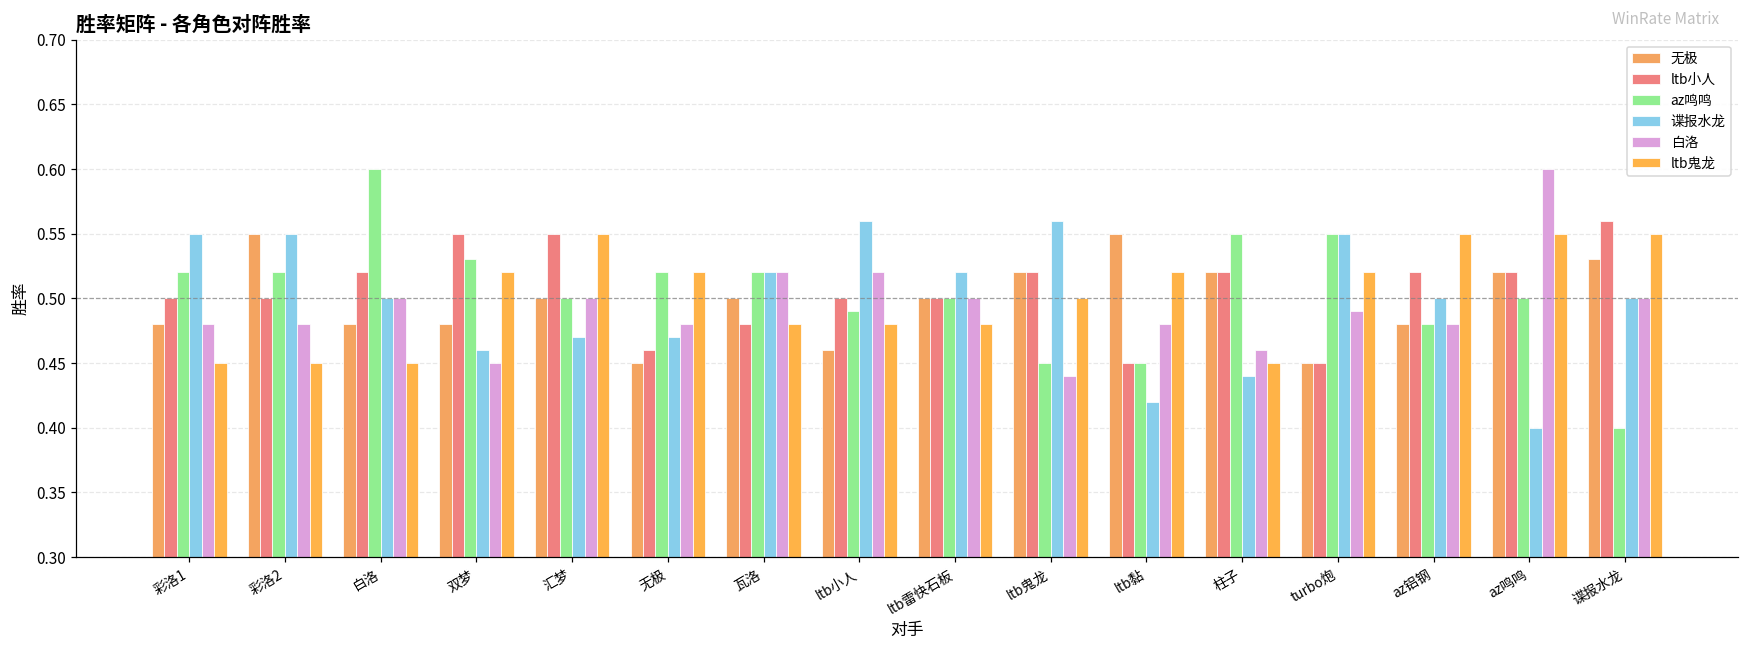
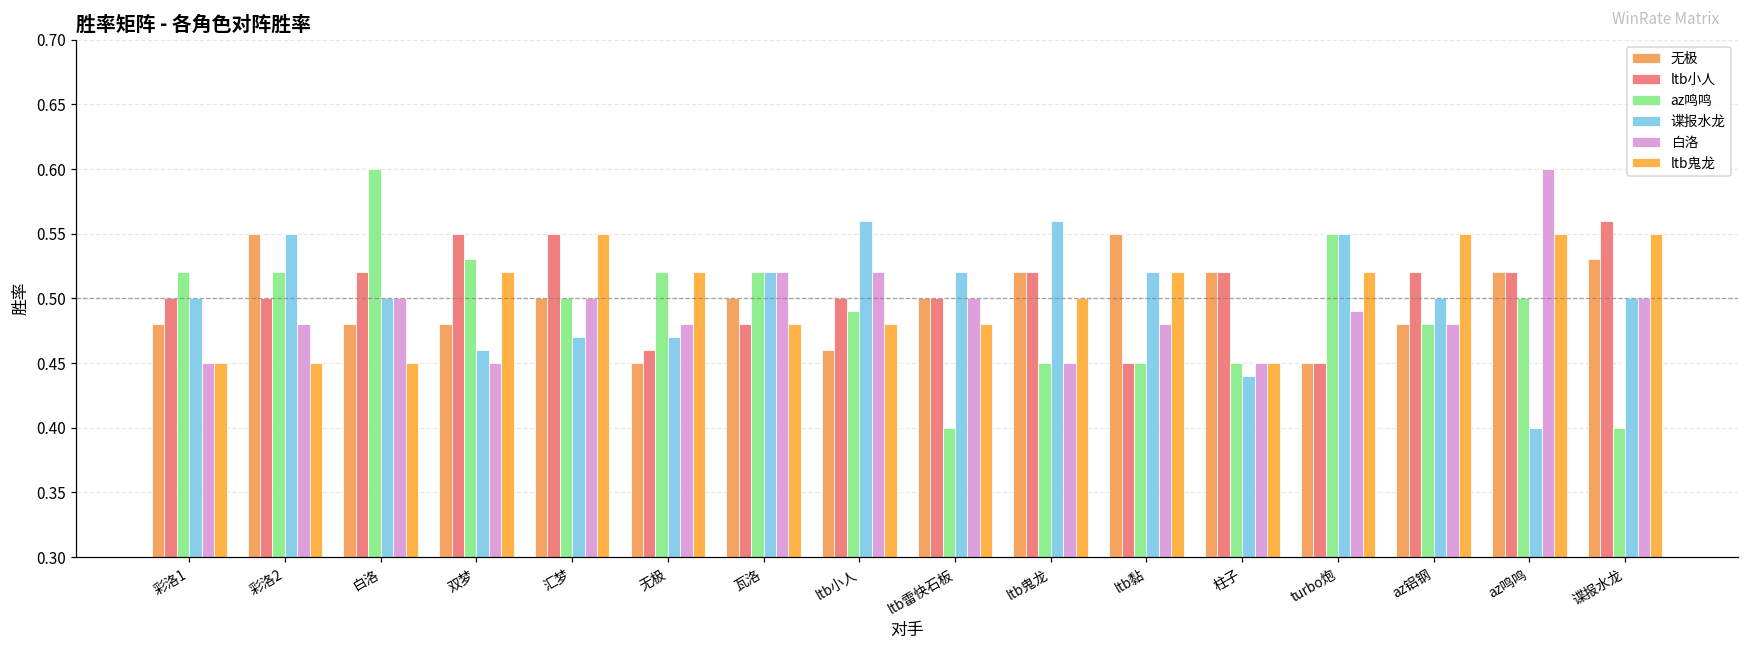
谍报水龙, 彩洛1: 0.55 -> 0.50
白洛, 彩洛1: 0.48 -> 0.45
az鸣鸣, ltb雷快石板: 0.5 -> 0.4
白洛, ltb鬼龙: 0.44 -> 0.45
谍报水龙, ltb黏: 0.42 -> 0.52
az鸣鸣, 柱子: 0.55 -> 0.45
白洛, 柱子: 0.46 -> 0.45
